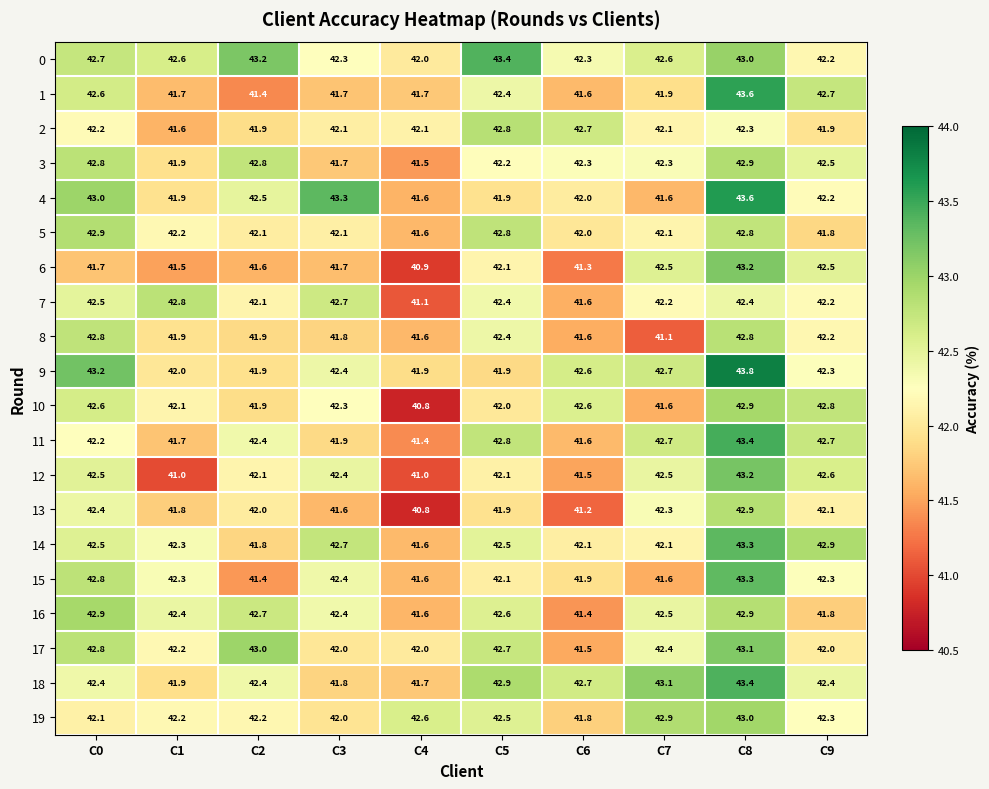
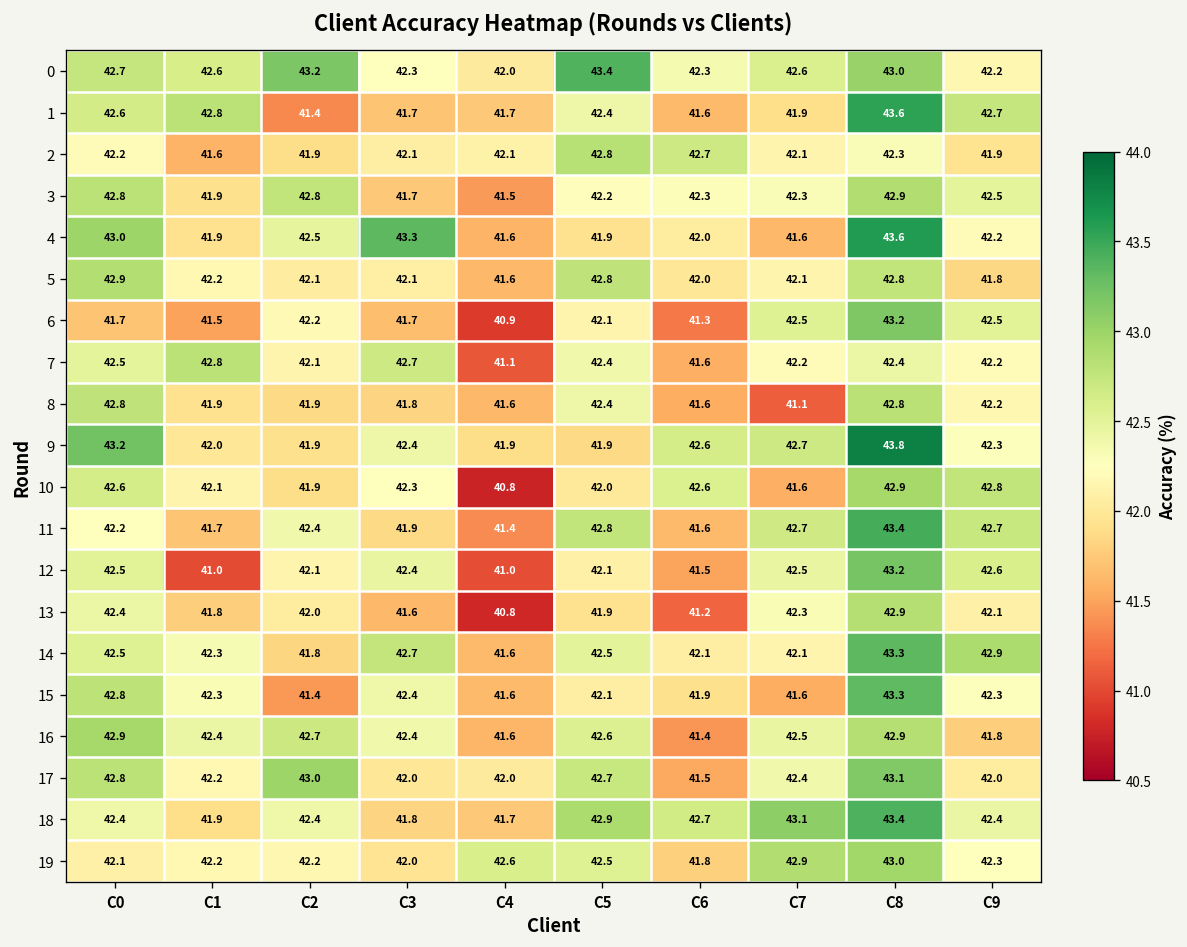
1, C1: 41.7 -> 42.8
6, C2: 41.6 -> 42.2
